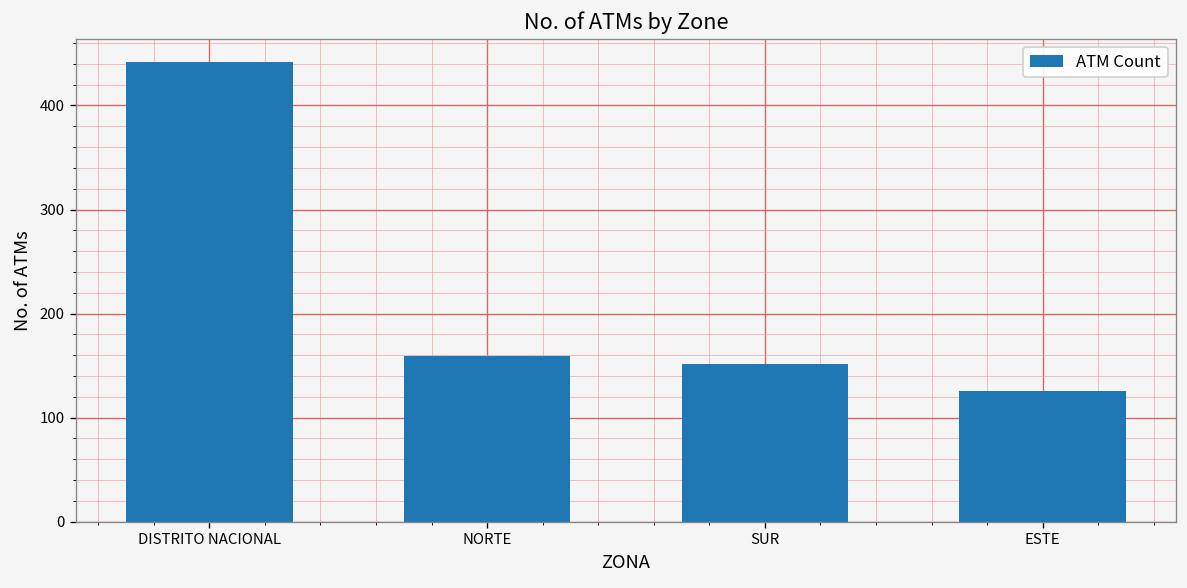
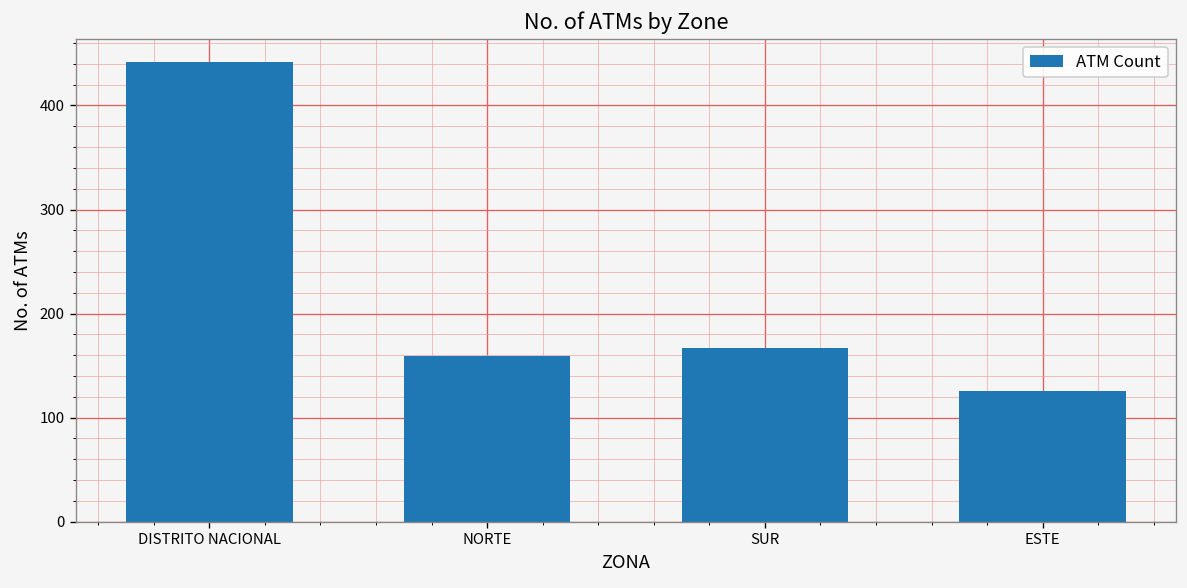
SUR: 150 -> 170
